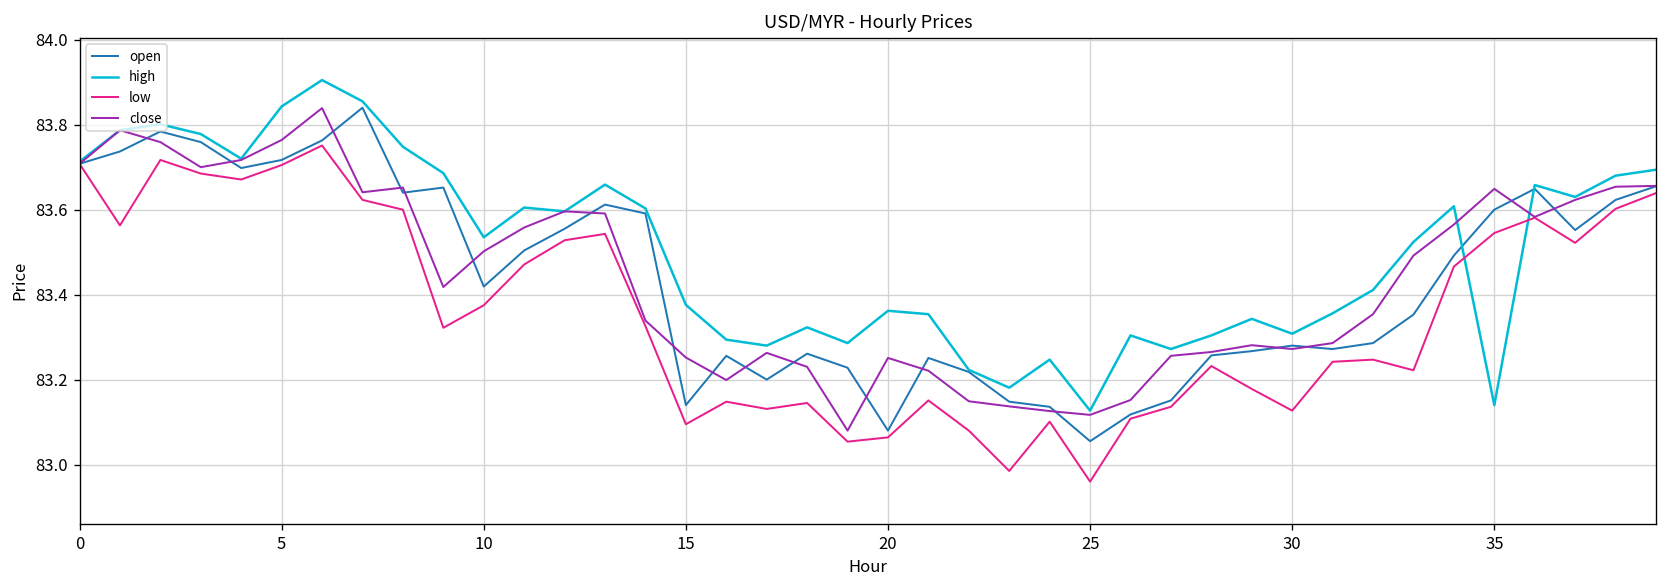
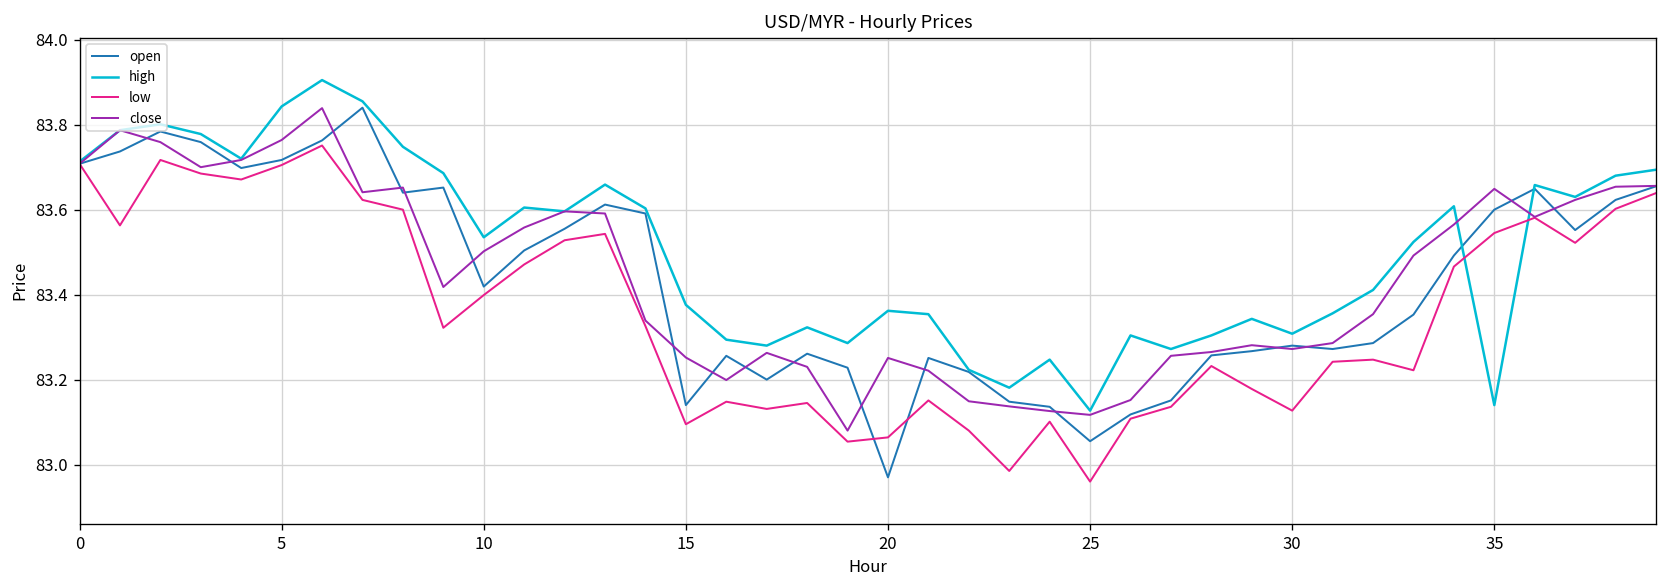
low, 10: 83.38 -> 83.40
open, 20: 83.08 -> 82.97
